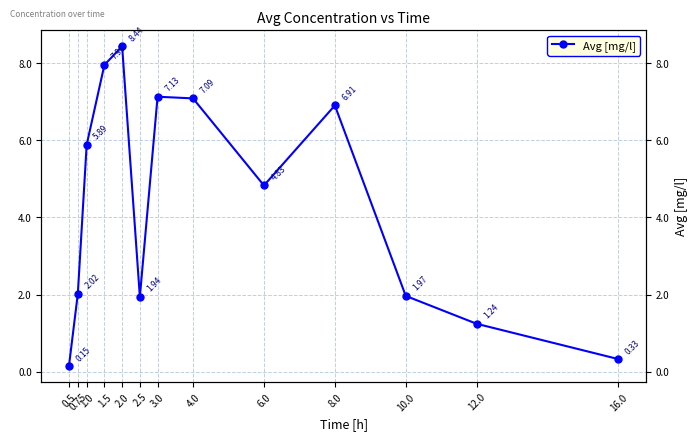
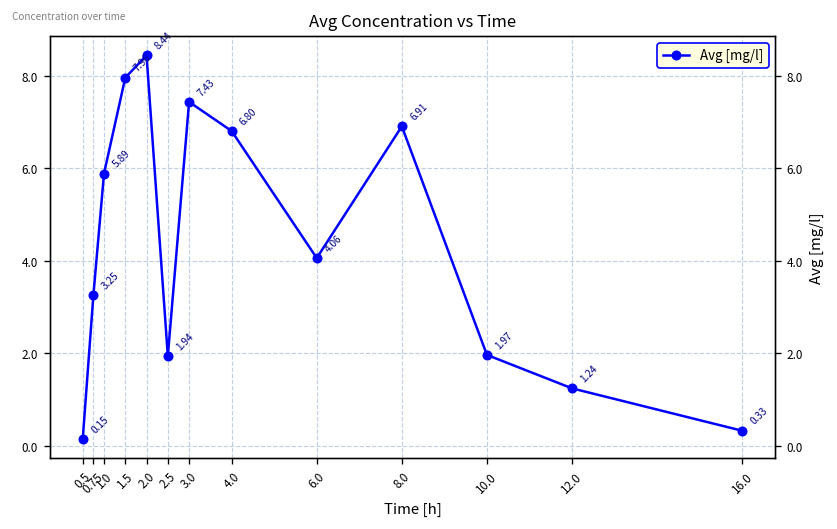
0.75: 2.02 -> 3.25
3.0: 7.13 -> 7.43
4.0: 7.09 -> 6.80
6.0: 4.83 -> 4.06
